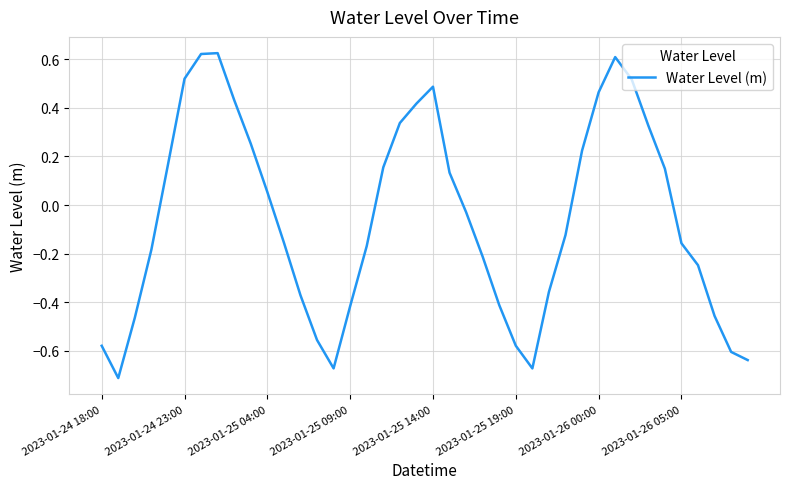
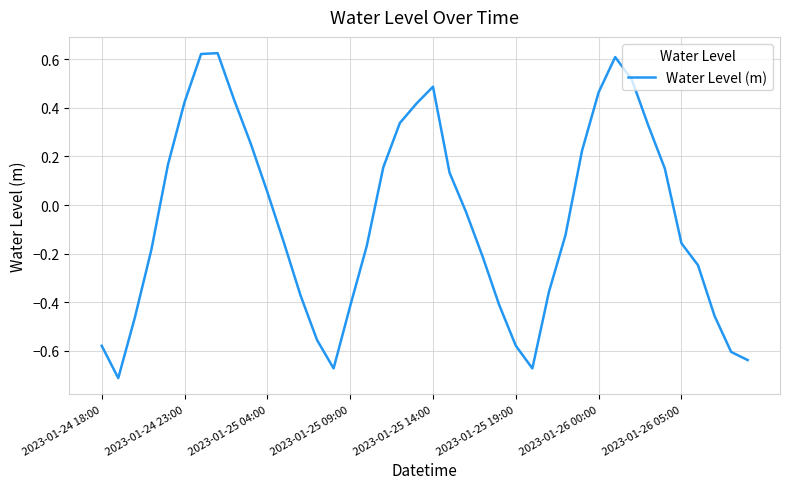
2023-01-24 23:00: 0.52 -> 0.42
